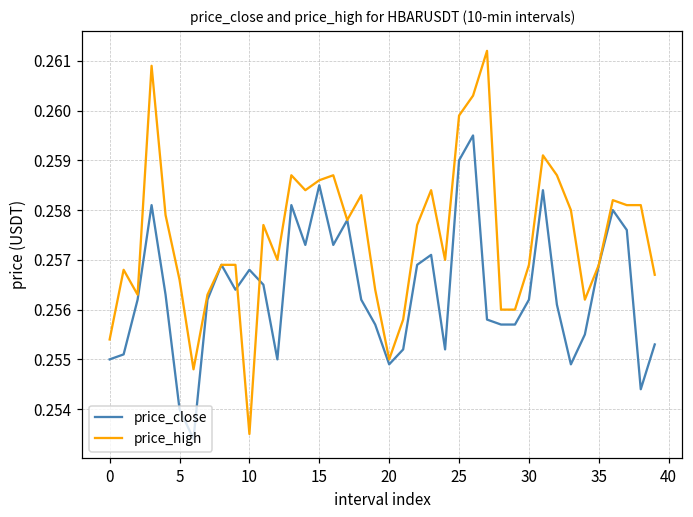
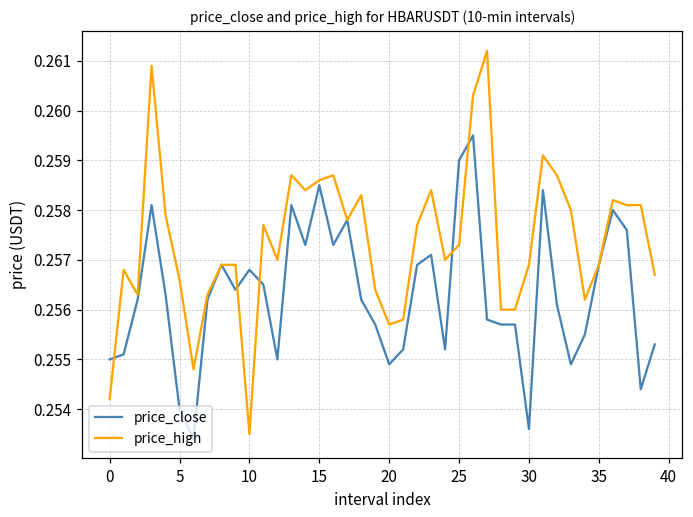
price_high, 0: 0.2554 -> 0.2542
price_high, 20: 0.2550 -> 0.2557
price_high, 25: 0.2599 -> 0.2573
price_close, 30: 0.2562 -> 0.2536
